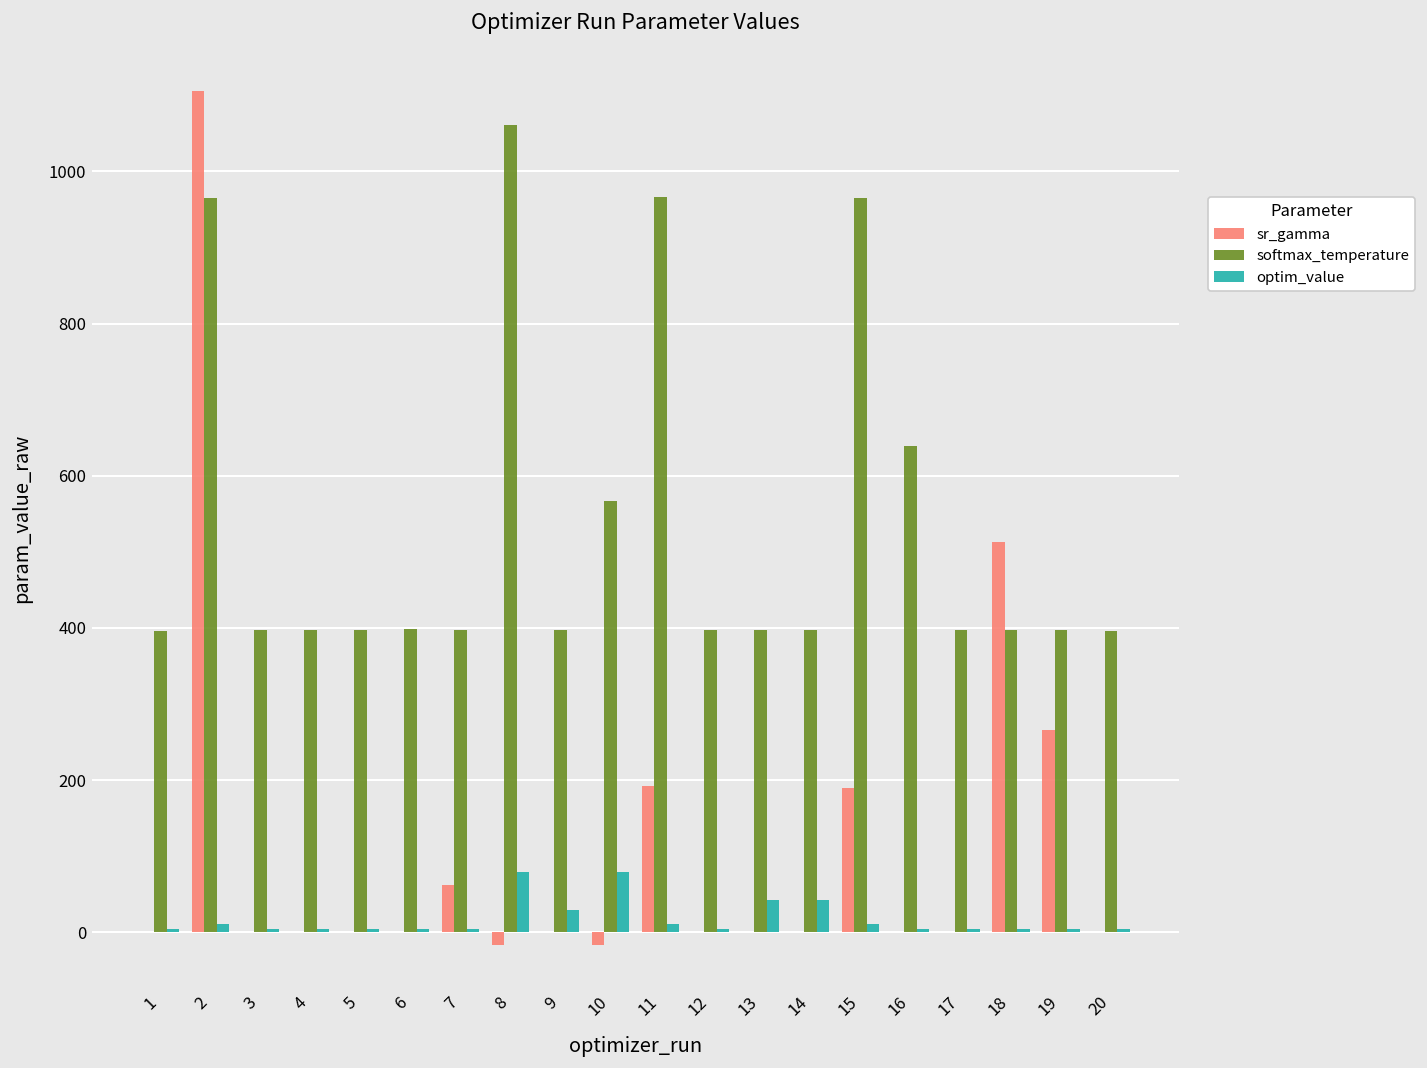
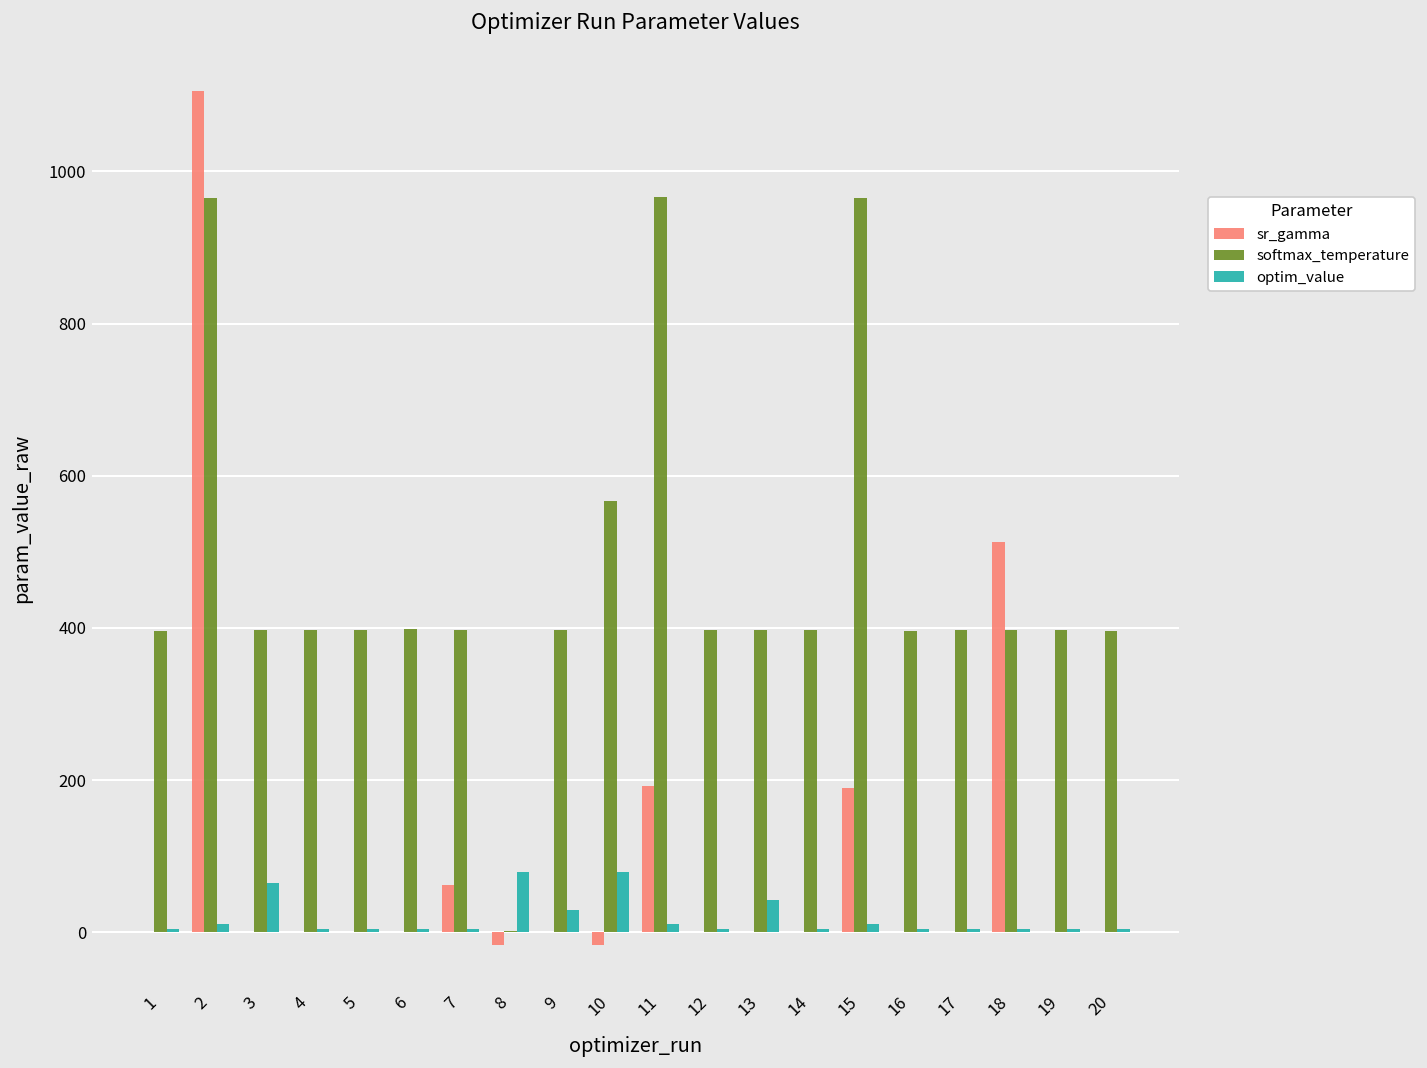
optim_value, 3: 0 -> 70
softmax_temperature, 8: 1060 -> 0
optim_value, 14: 40 -> 0
softmax_temperature, 16: 640 -> 400
sr_gamma, 19: 270 -> 0
